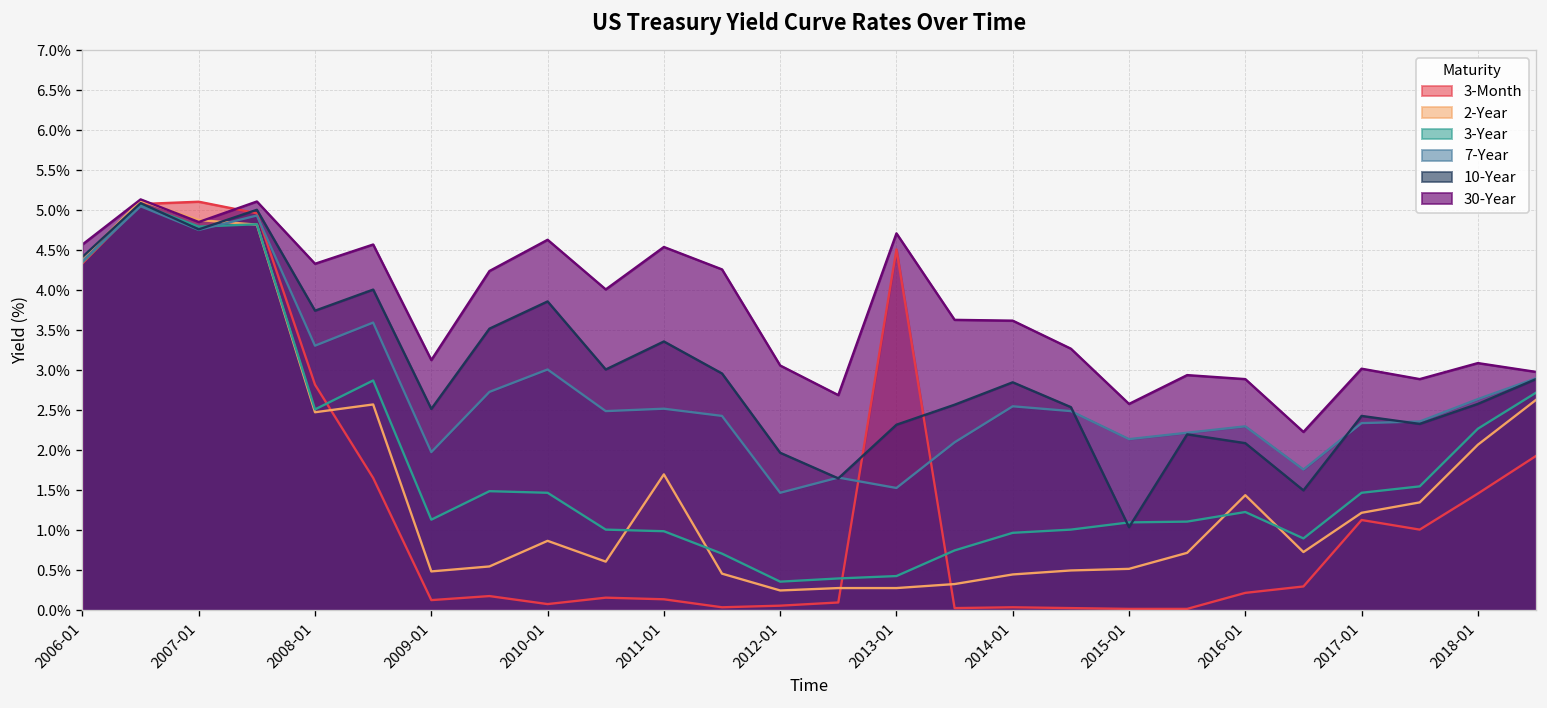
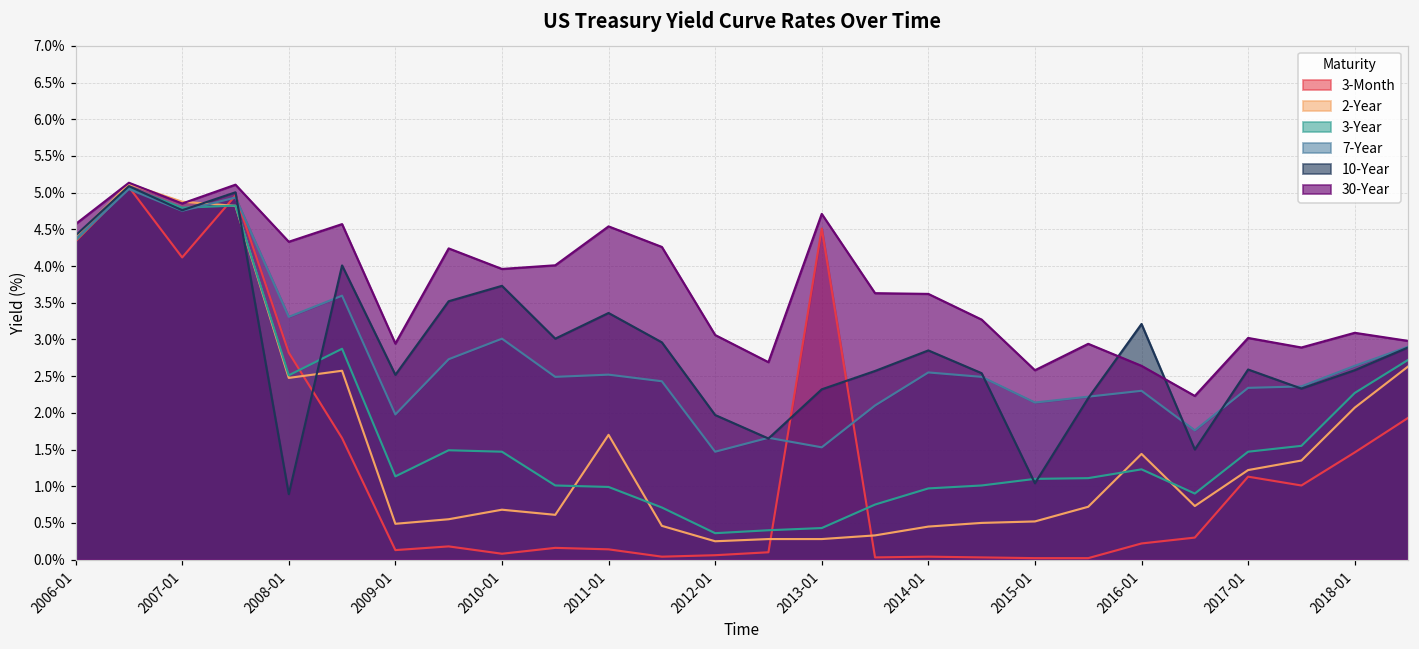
3-Month, 2007-01: 5.1% -> 4.1%
10-Year, 2008-01: 3.7% -> 0.9%
30-Year, 2009-01: 3.1% -> 2.9%
2-Year, 2010-01: 0.9% -> 0.7%
10-Year, 2010-01: 3.9% -> 3.7%
30-Year, 2010-01: 4.6% -> 4.0%
10-Year, 2016-01: 2.1% -> 3.2%
30-Year, 2016-01: 2.9% -> 2.6%
10-Year, 2017-01: 2.4% -> 2.6%
